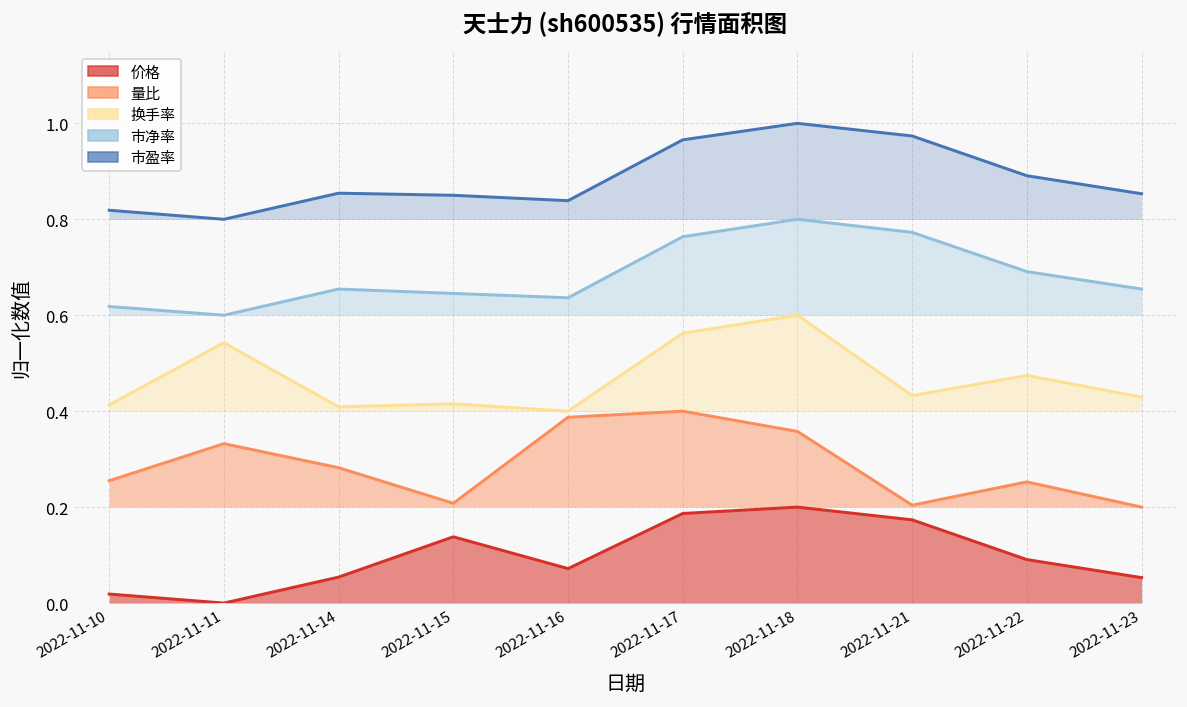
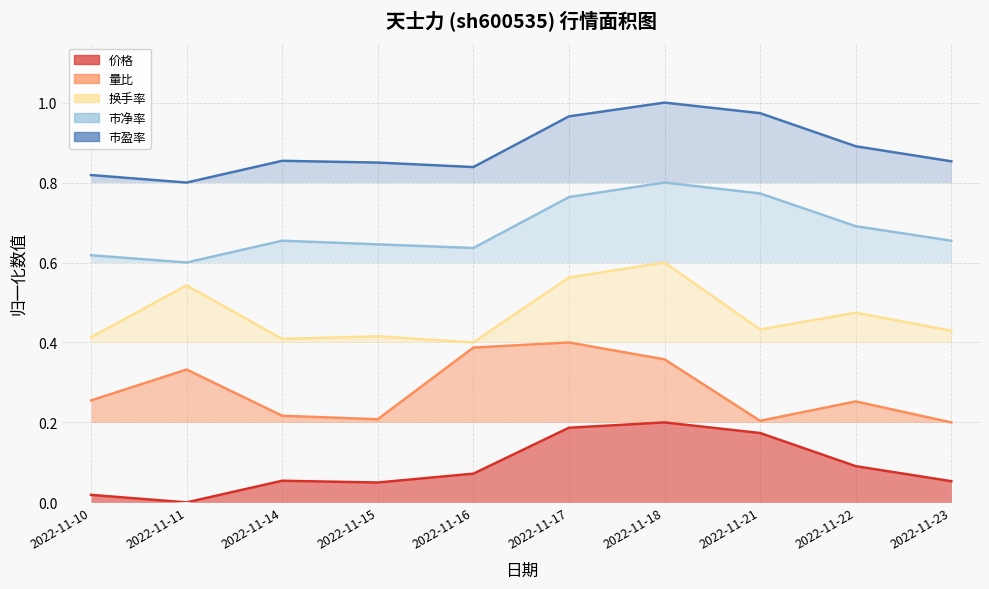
量比, 2022-11-14: 0.28 -> 0.22
价格, 2022-11-15: 0.14 -> 0.05
